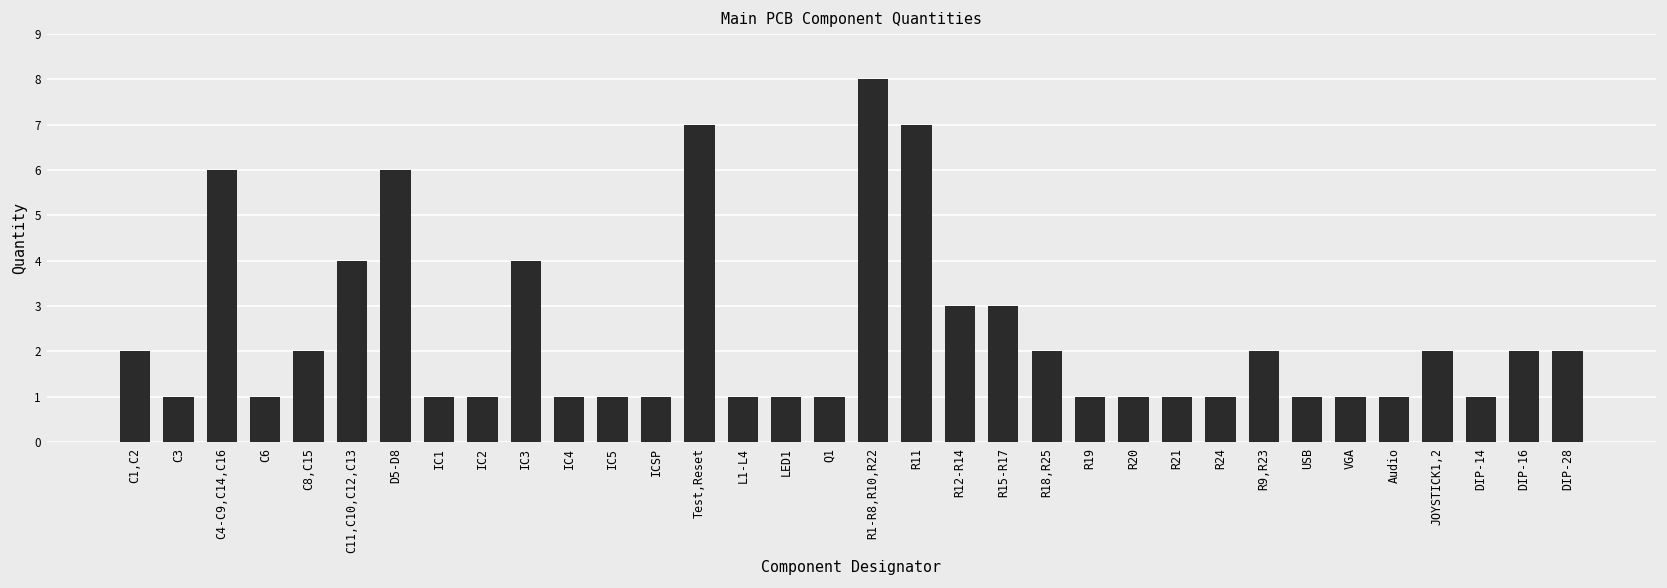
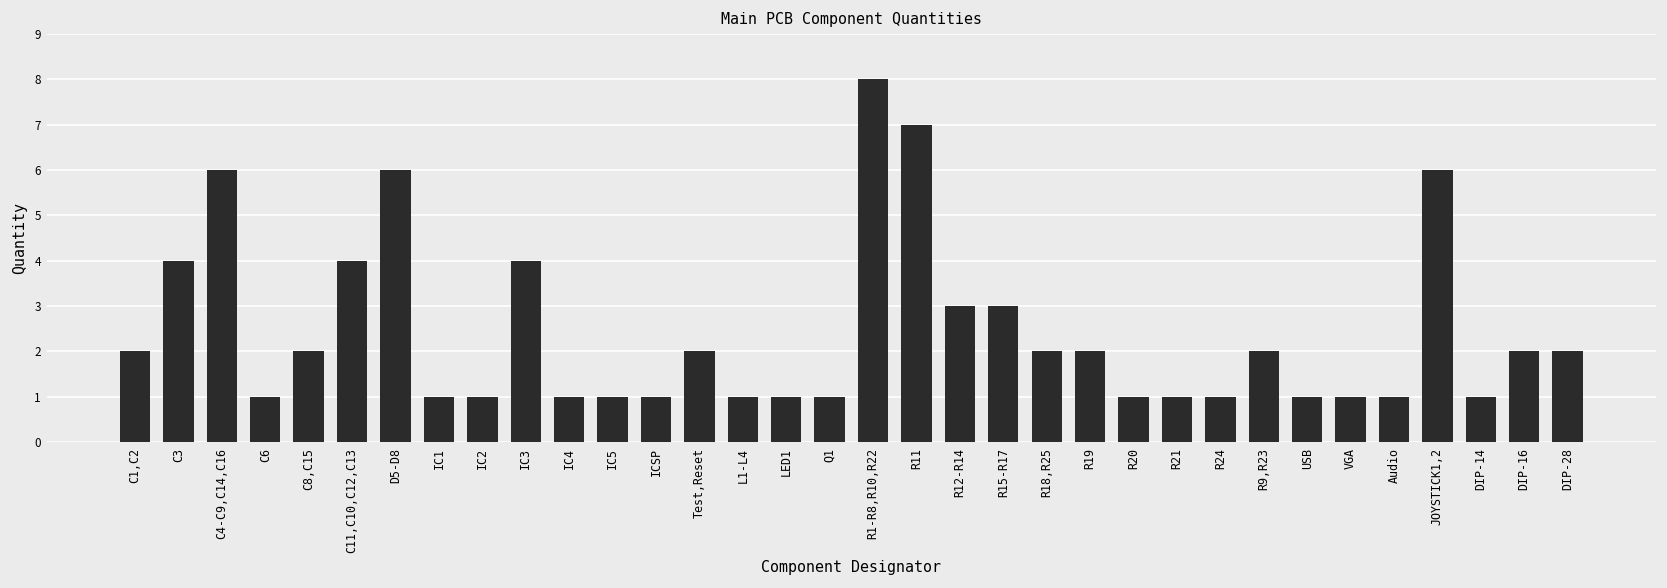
C3: 1 -> 4
Test,Reset: 7 -> 2
R19: 1 -> 2
JOYSTICK1,2: 2 -> 6
